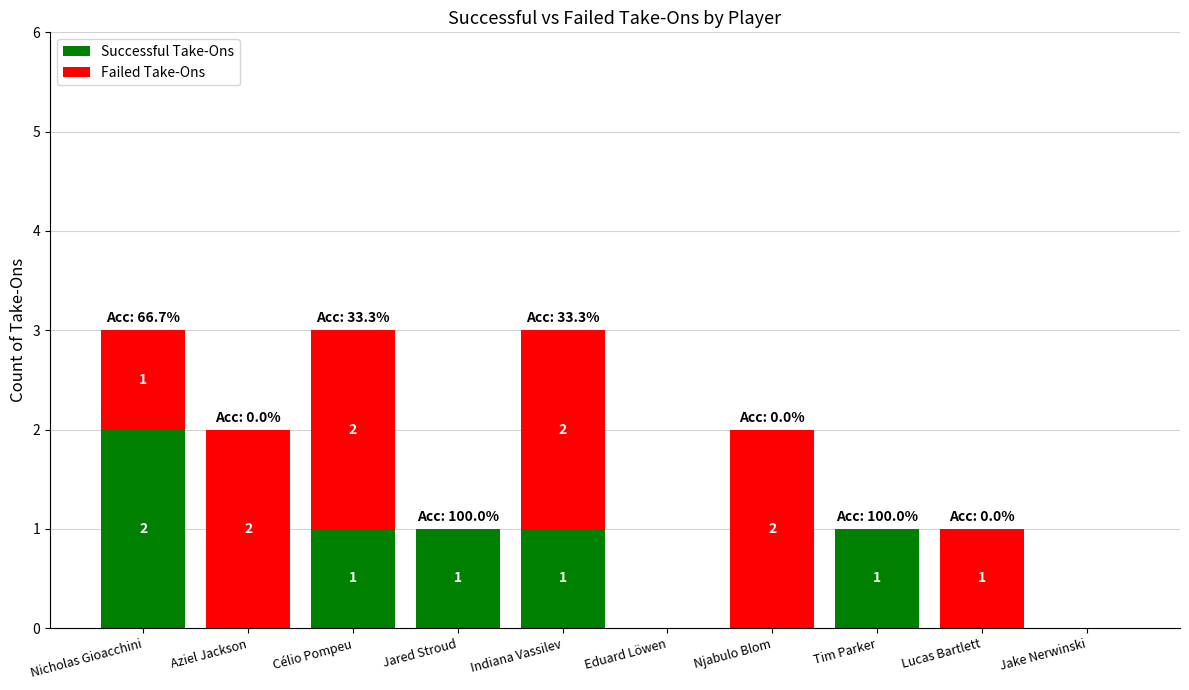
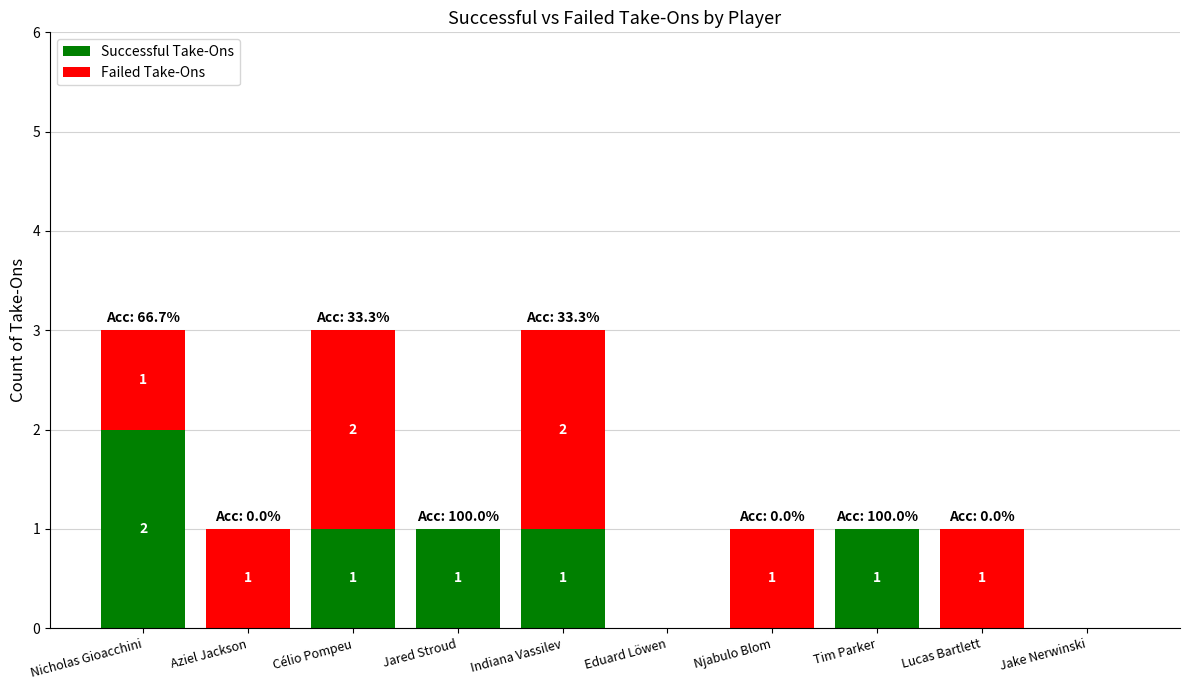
Failed Take-Ons, Aziel Jackson: 2 -> 1
Failed Take-Ons, Njabulo Blom: 2 -> 1
